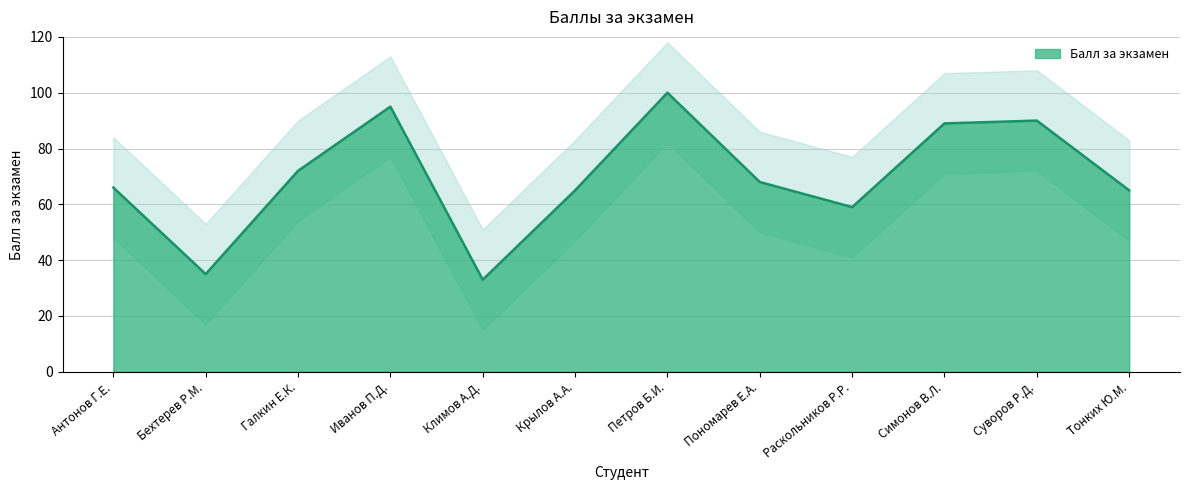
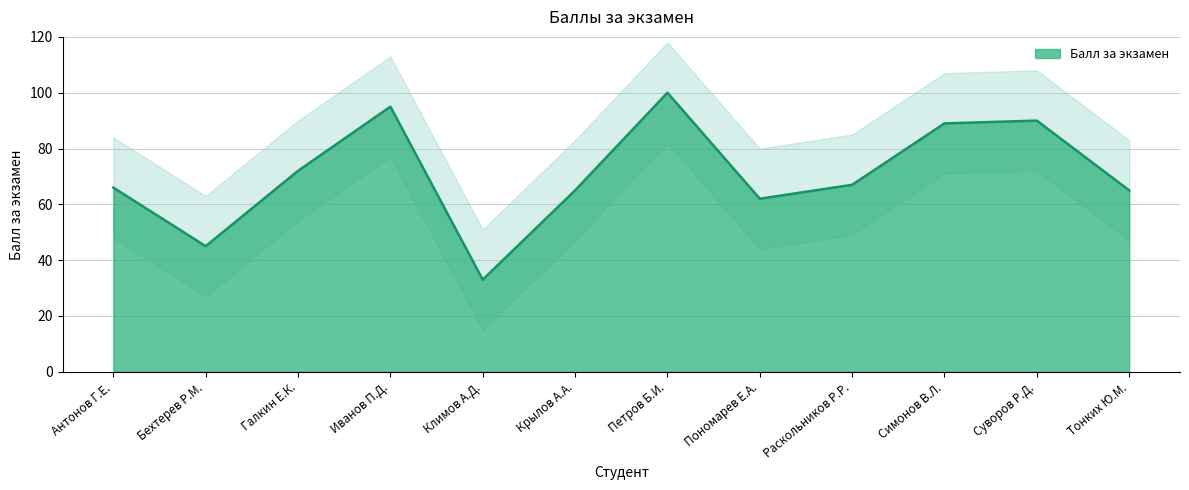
Балл за экзамен, Бехтерев Р.М.: 35 -> 45
Балл за экзамен, Пономарев Е.А.: 68 -> 62
Балл за экзамен, Раскольников Р.Р.: 59 -> 67
